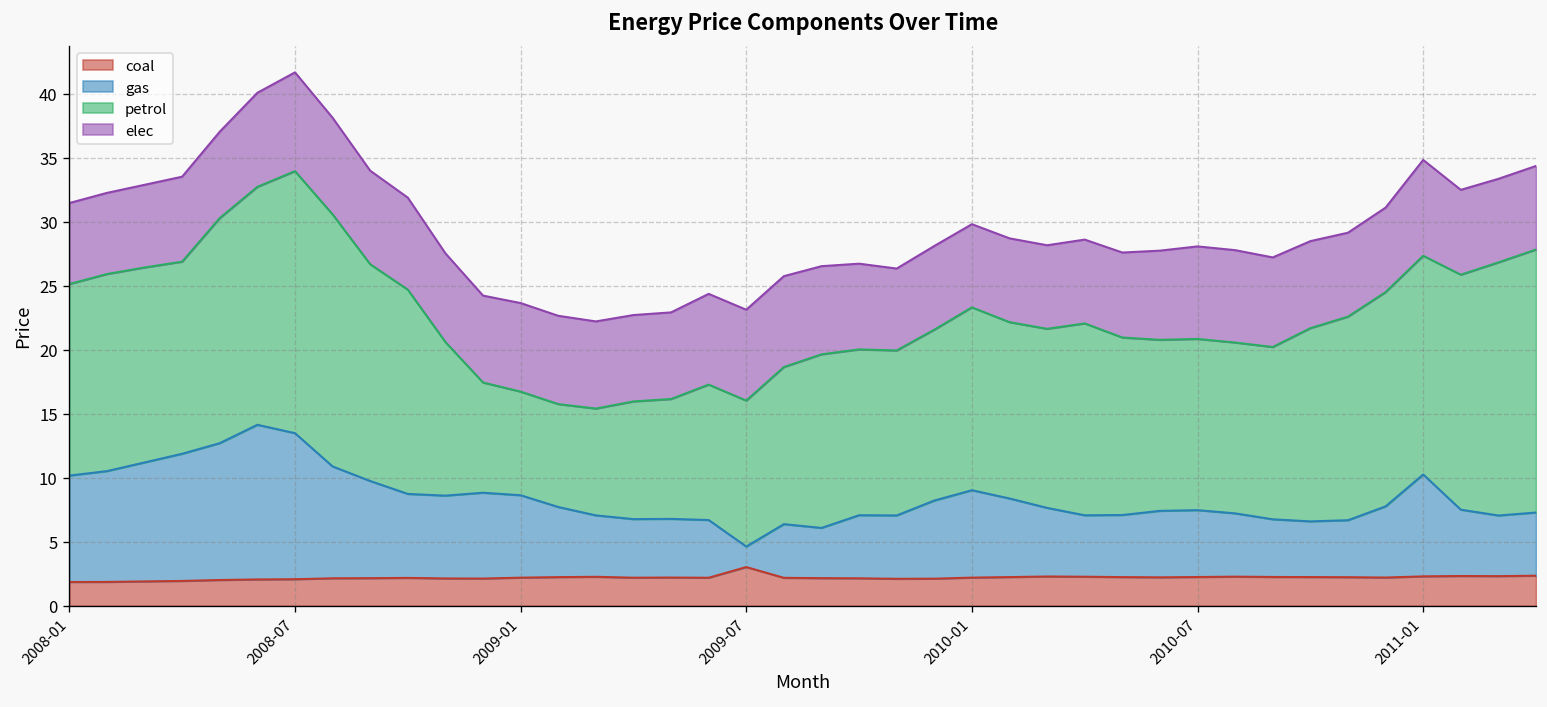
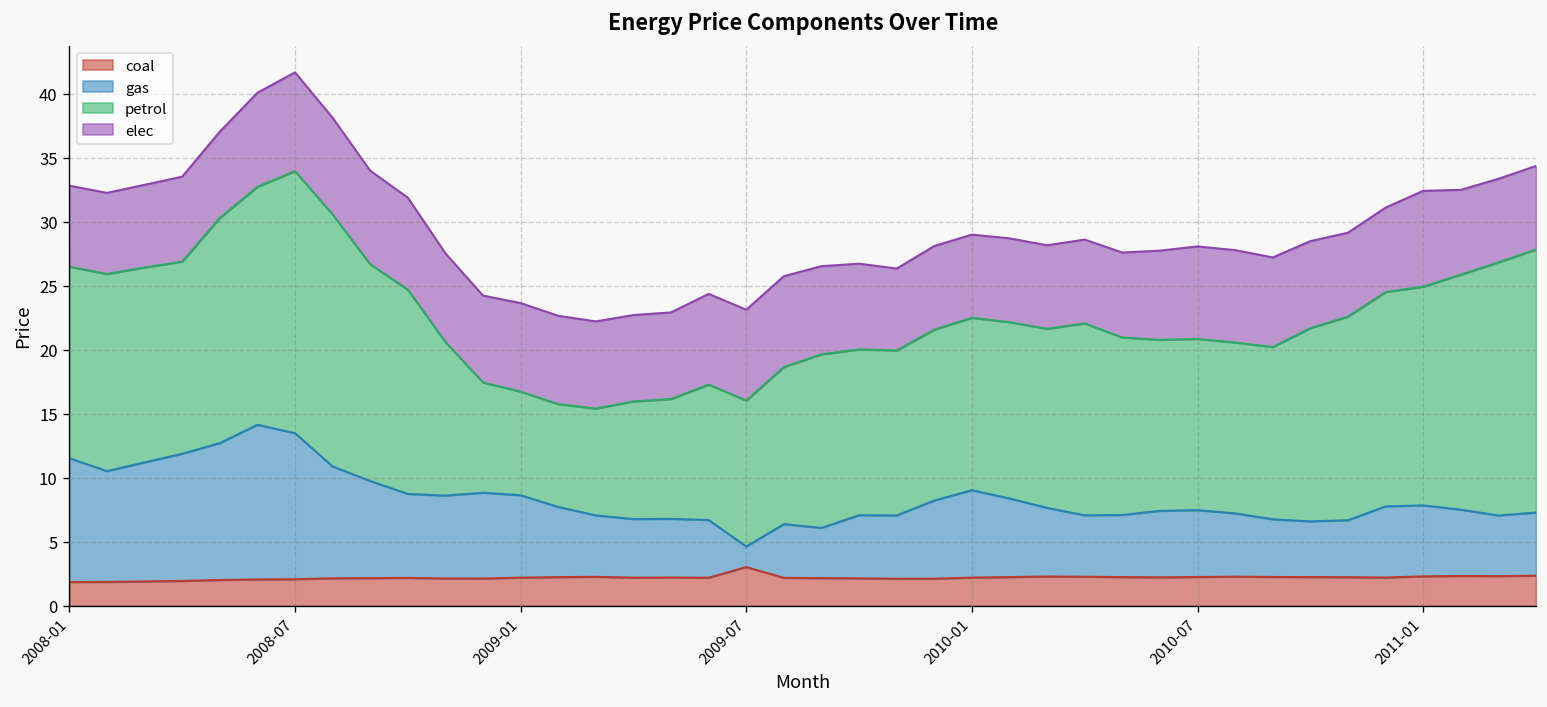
gas, 2008-01: 8.3 -> 9.7
petrol, 2010-01: 14.3 -> 13.5
gas, 2011-01: 8.0 -> 5.5
